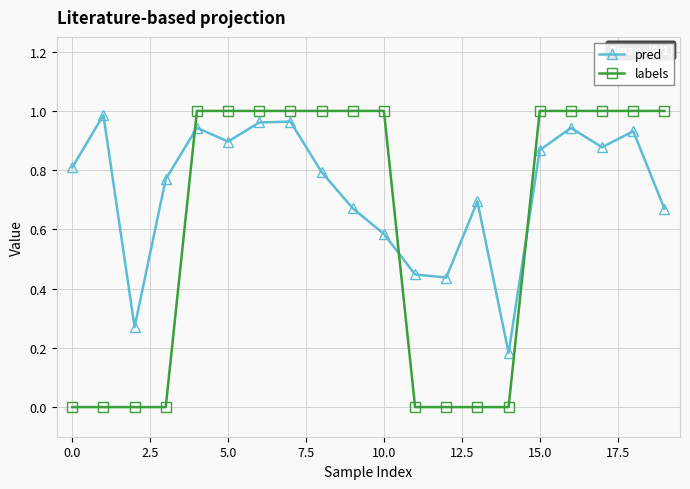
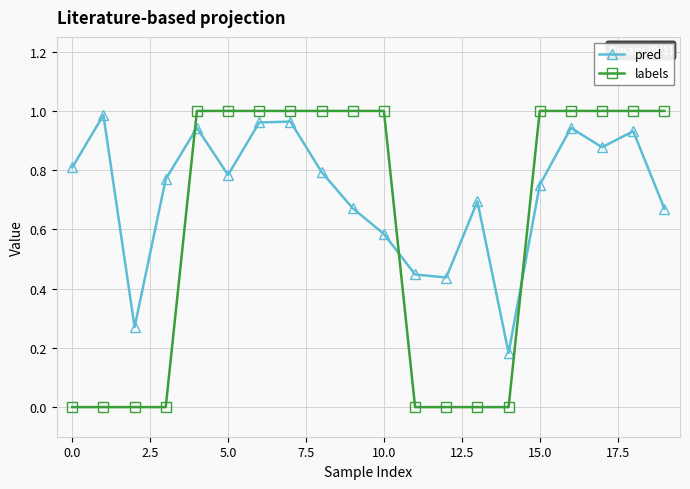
pred, 5.0: 0.90 -> 0.78
pred, 15.0: 0.87 -> 0.75
